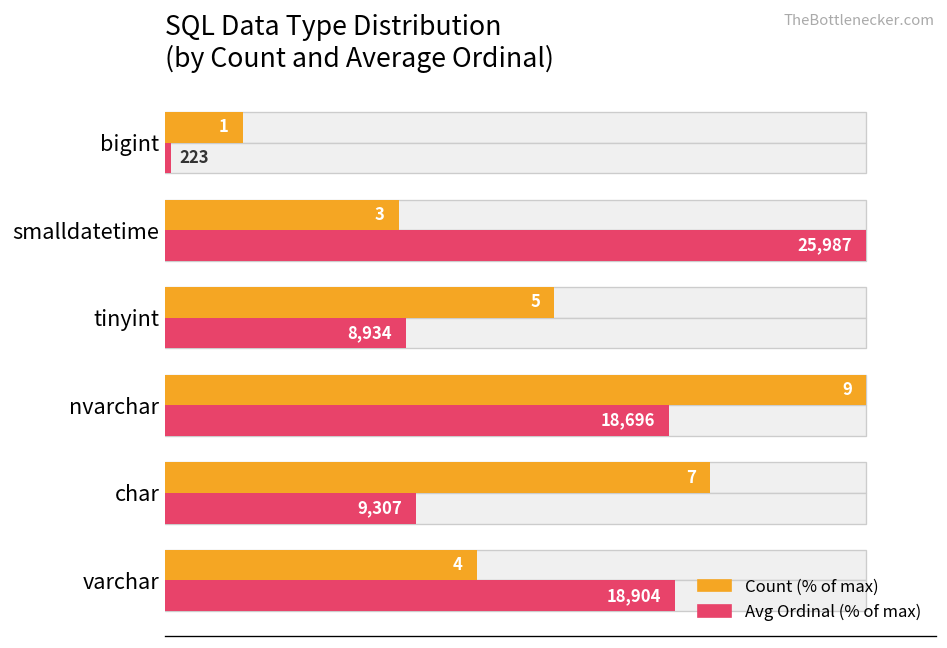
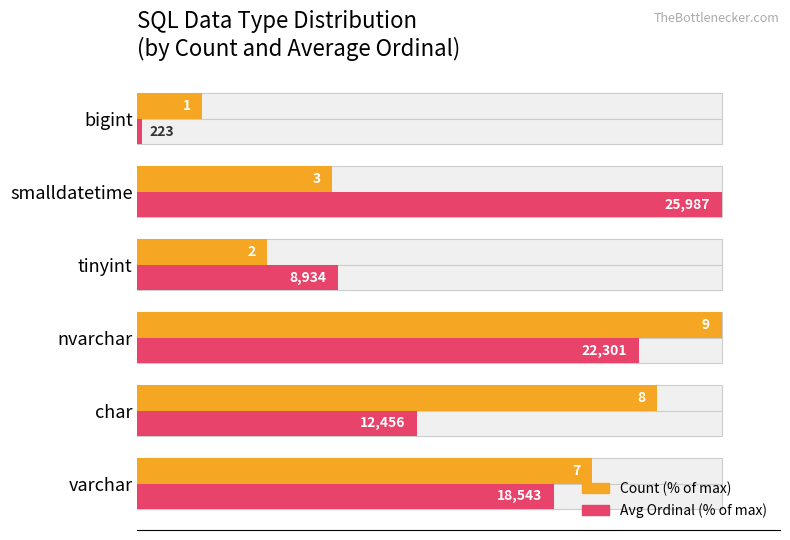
Count (% of max), tinyint: 5 -> 2
Avg Ordinal (% of max), nvarchar: 18,696 -> 22,301
Count (% of max), char: 7 -> 8
Avg Ordinal (% of max), char: 9,307 -> 12,456
Count (% of max), varchar: 4 -> 7
Avg Ordinal (% of max), varchar: 18,904 -> 18,543
